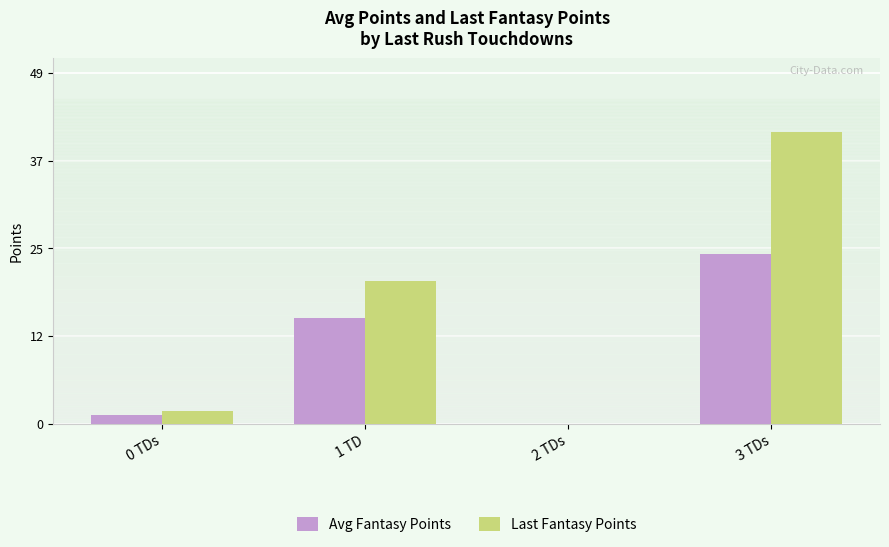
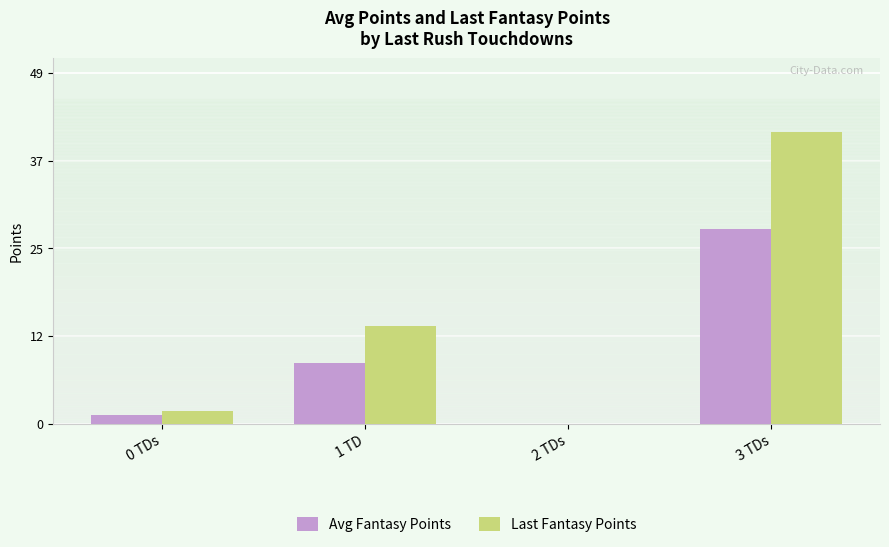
Avg Fantasy Points, 1 TD: 15 -> 8
Last Fantasy Points, 1 TD: 20 -> 14
Avg Fantasy Points, 3 TDs: 24 -> 27
